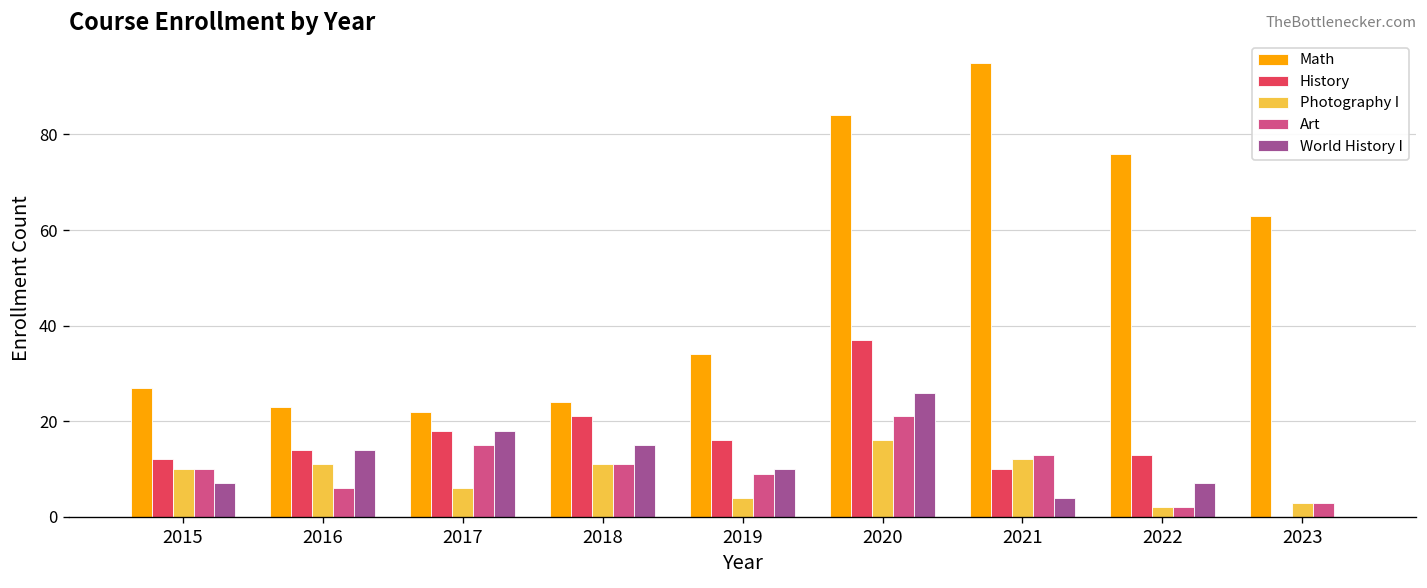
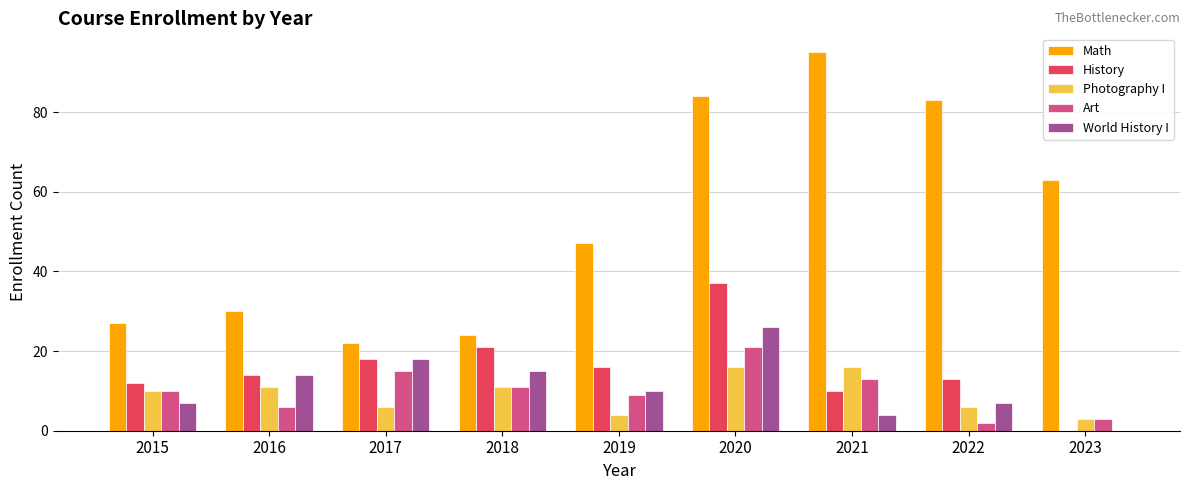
Math, 2016: 23 -> 30
Math, 2019: 34 -> 47
Photography I, 2021: 12 -> 16
Math, 2022: 76 -> 83
Photography I, 2022: 2 -> 6
